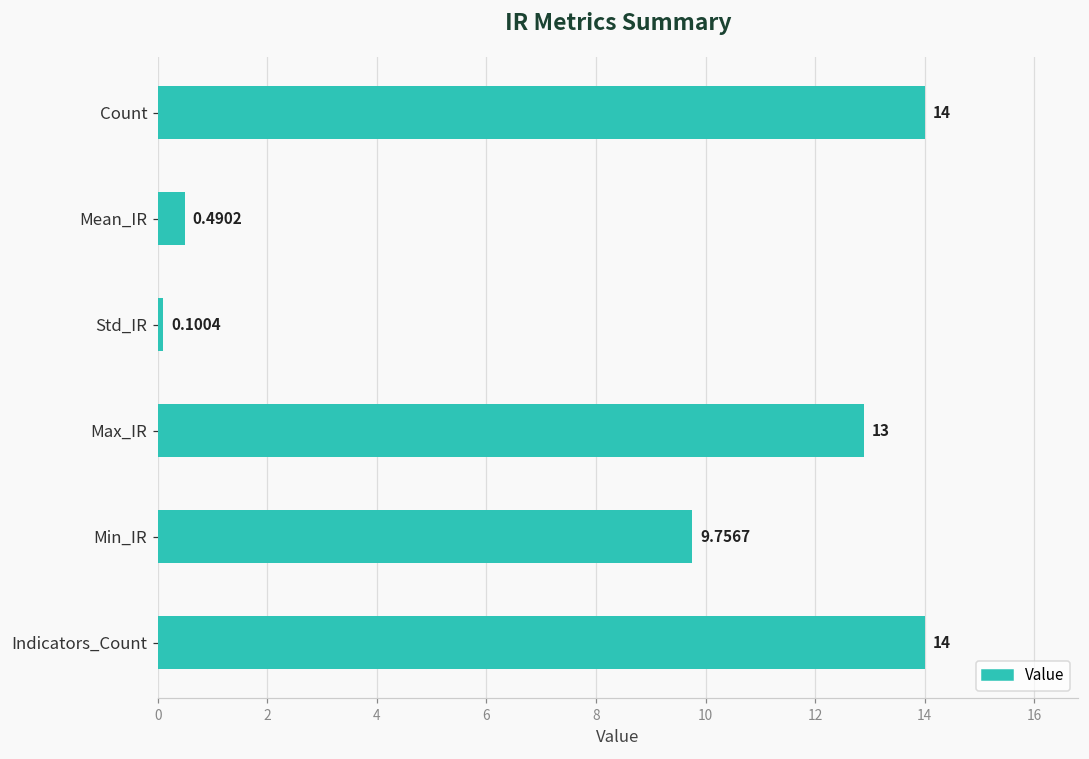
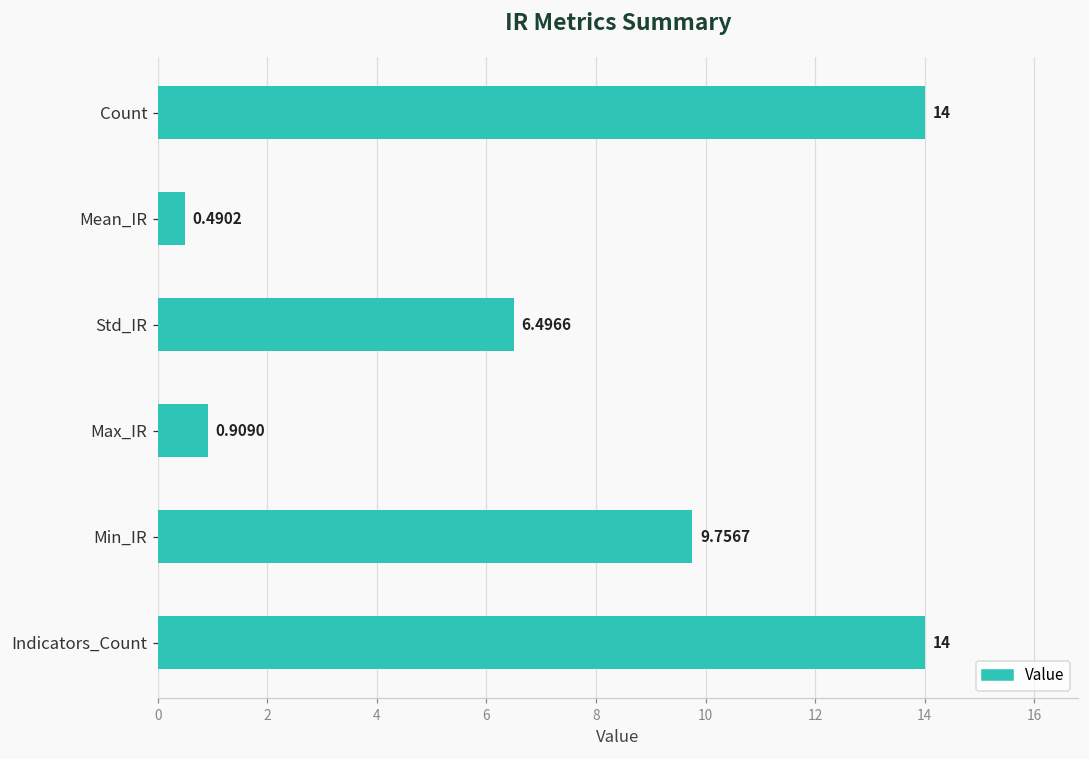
Std_IR: 0.1004 -> 6.4966
Max_IR: 13 -> 0.9090
